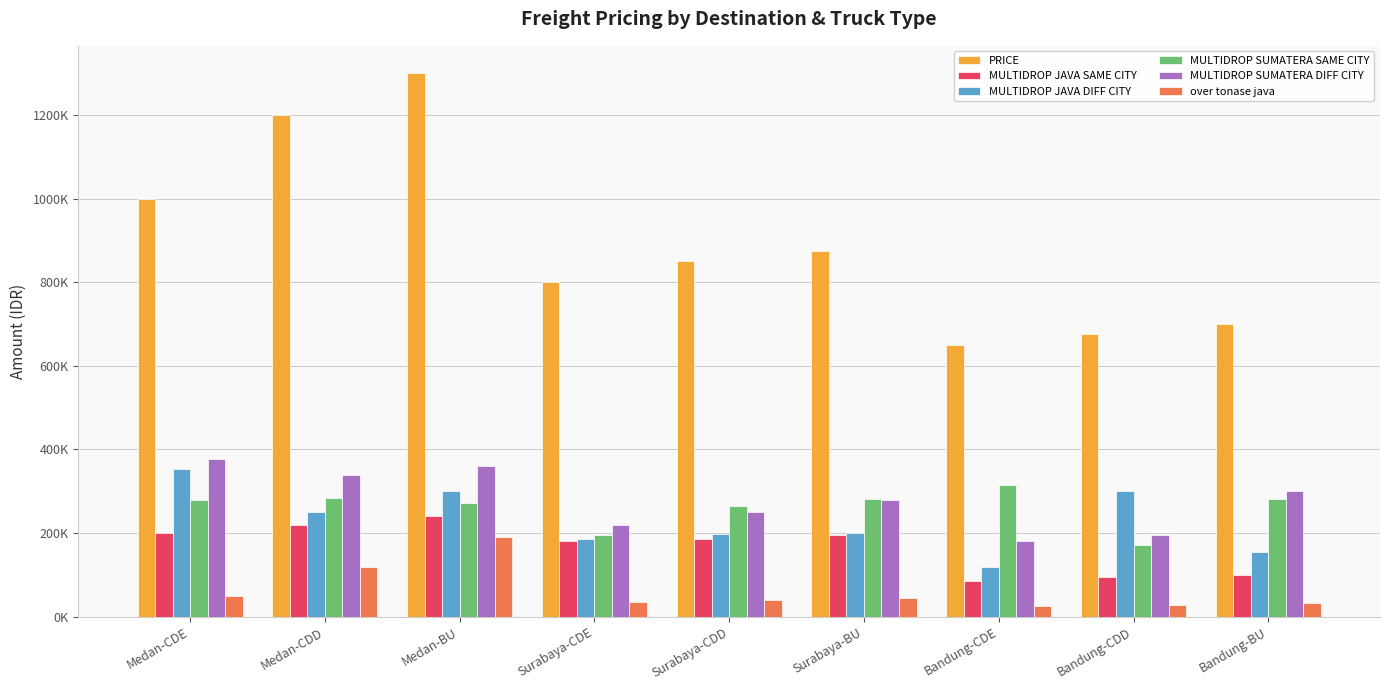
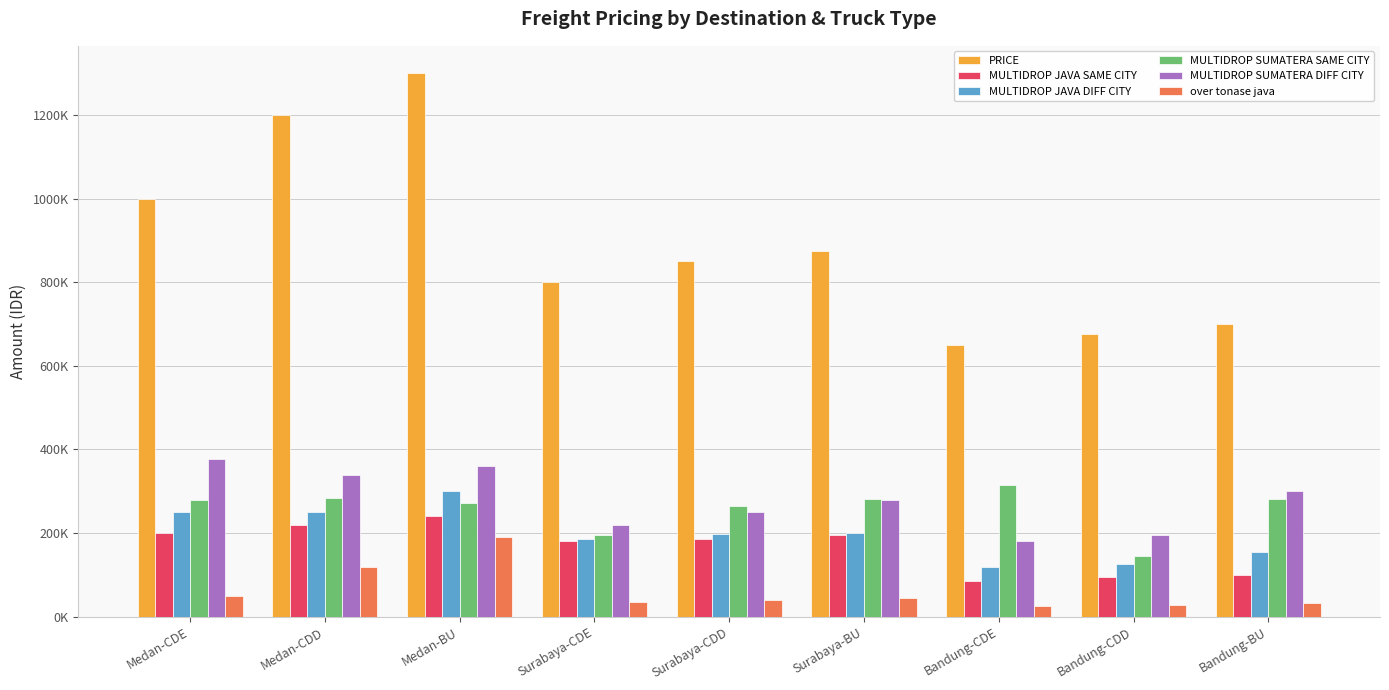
MULTIDROP JAVA DIFF CITY, Medan-CDE: 350000 -> 250000
MULTIDROP JAVA DIFF CITY, Bandung-CDD: 300000 -> 130000
MULTIDROP SUMATERA SAME CITY, Bandung-CDD: 170000 -> 150000
